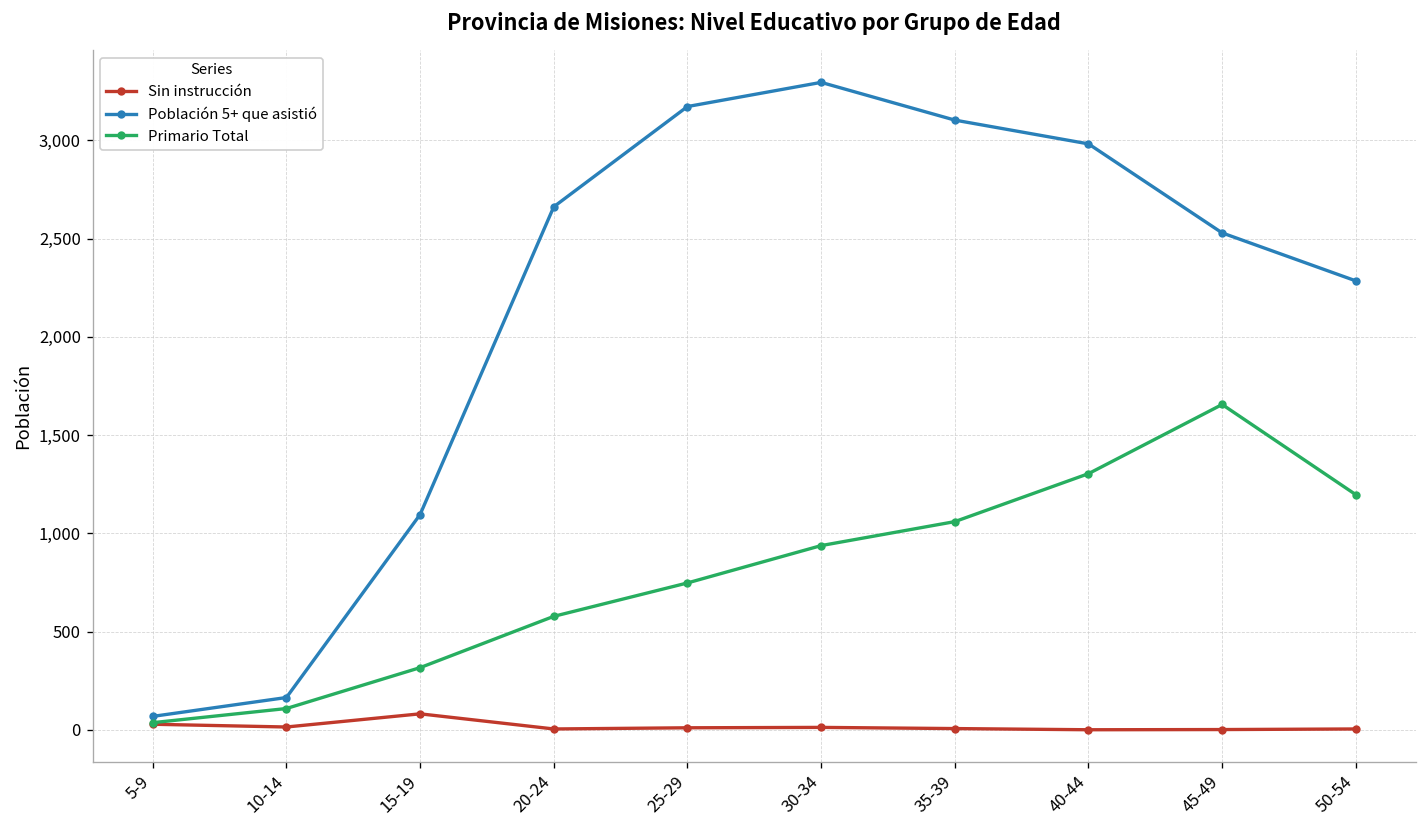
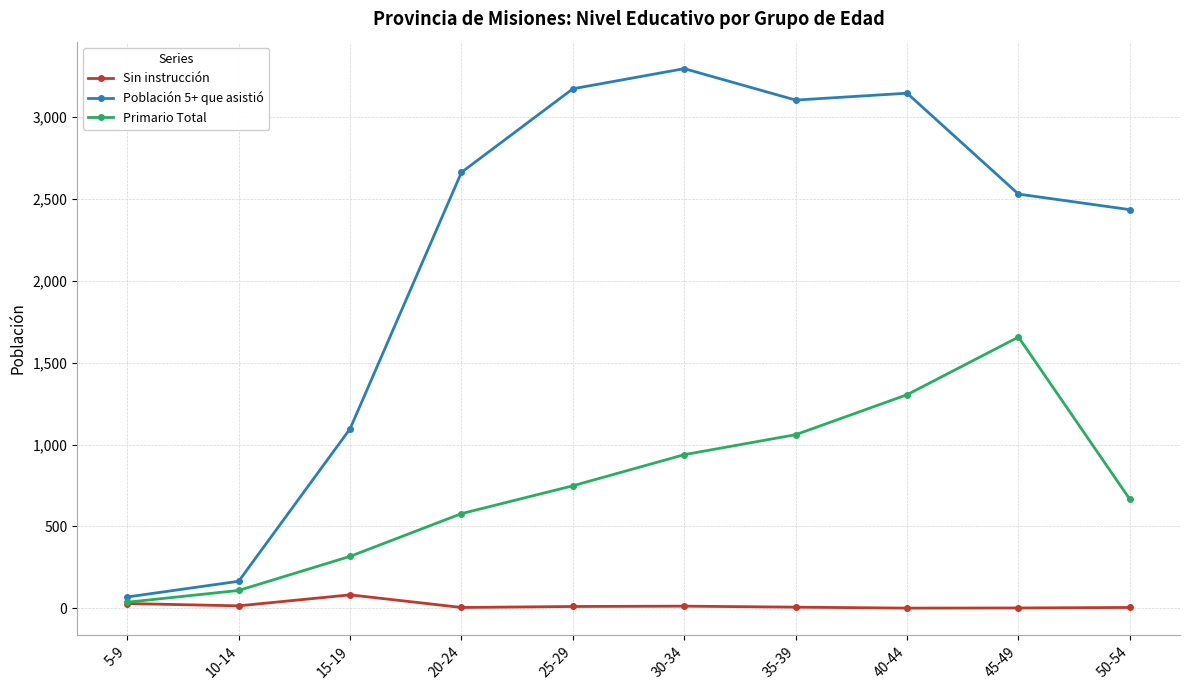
Población 5+ que asistió, 40-44: 2,980 -> 3,150
Población 5+ que asistió, 50-54: 2,290 -> 2,430
Primario Total, 50-54: 1,200 -> 670
